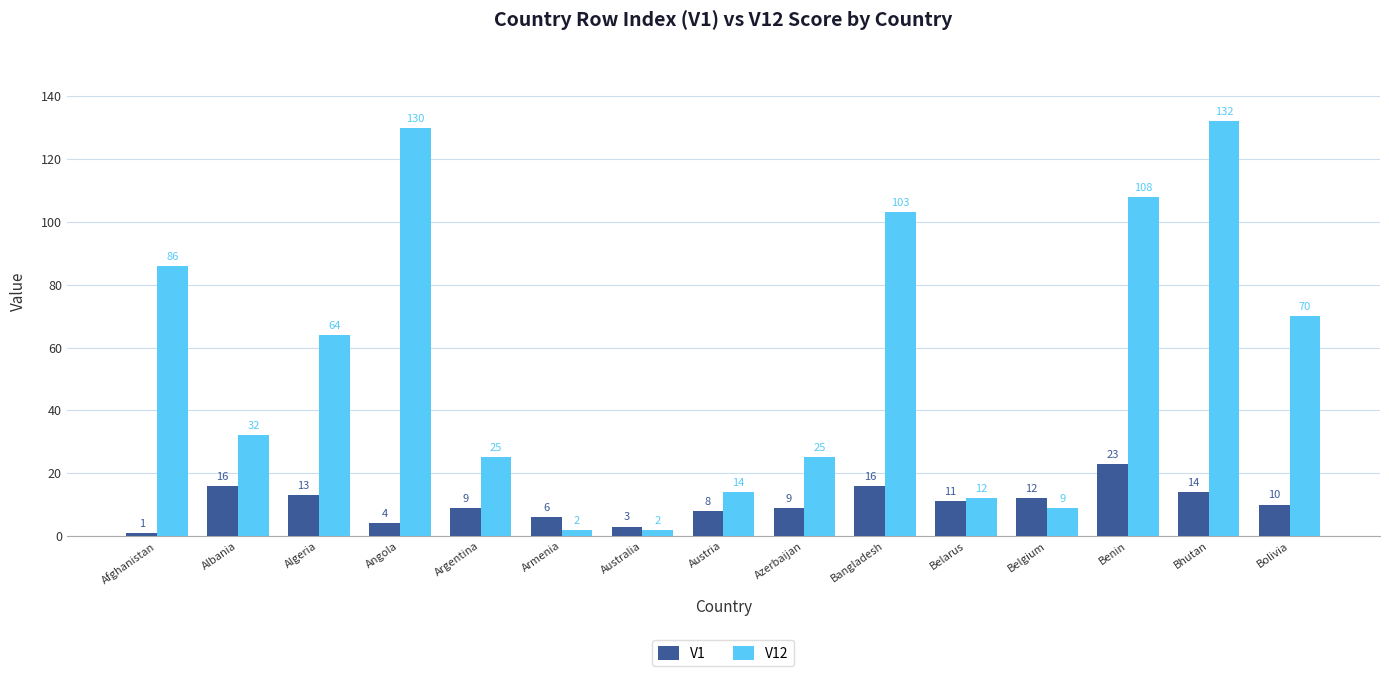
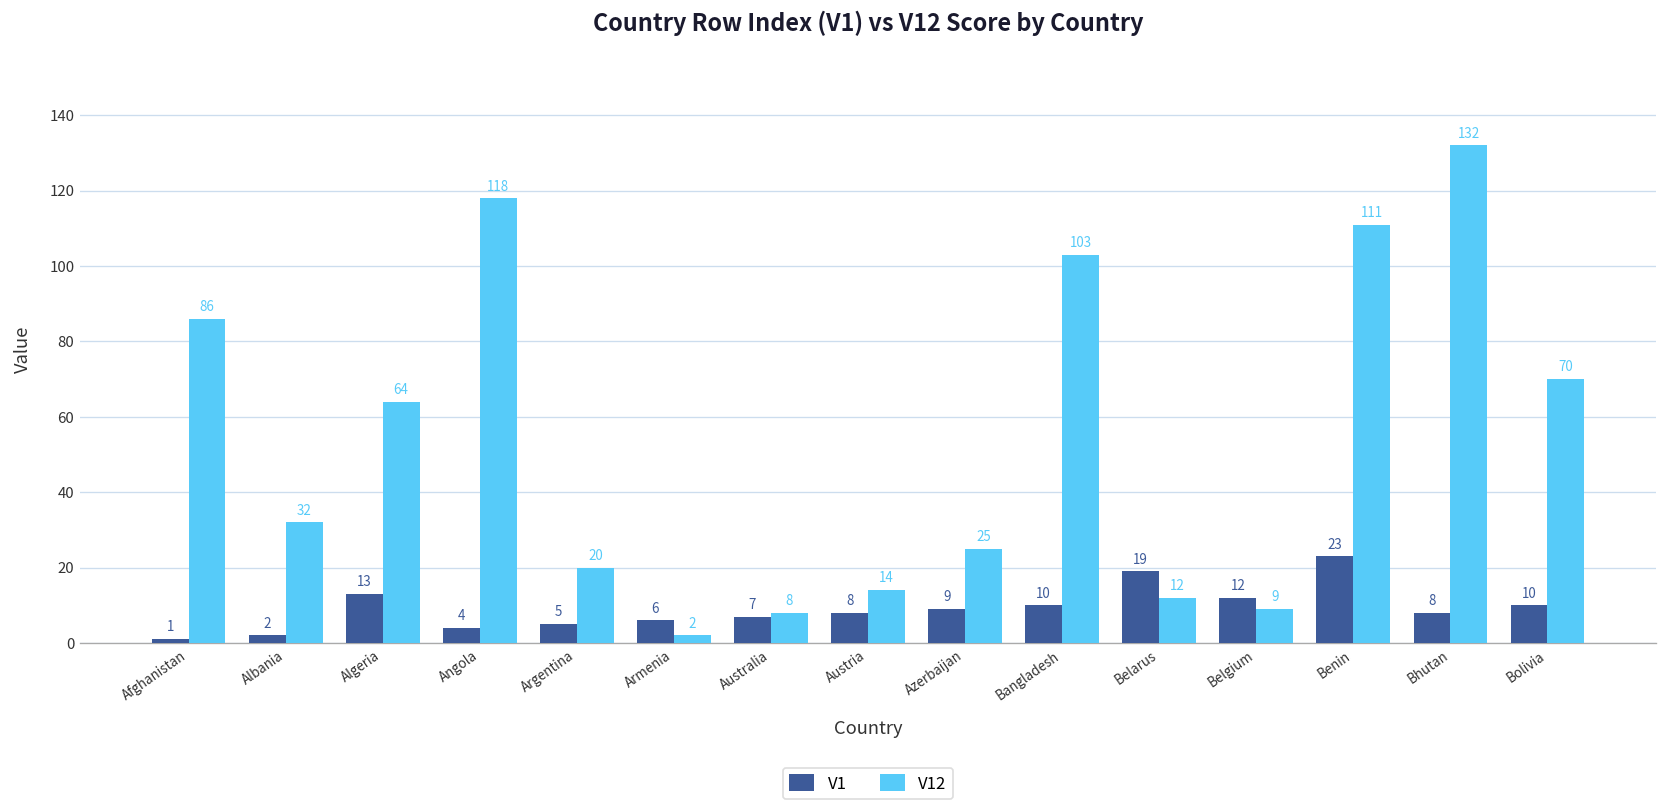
V1, Albania: 16 -> 2
V12, Angola: 130 -> 118
V1, Argentina: 9 -> 5
V12, Argentina: 25 -> 20
V1, Australia: 3 -> 7
V12, Australia: 2 -> 8
V1, Bangladesh: 16 -> 10
V1, Belarus: 11 -> 19
V12, Benin: 108 -> 111
V1, Bhutan: 14 -> 8
